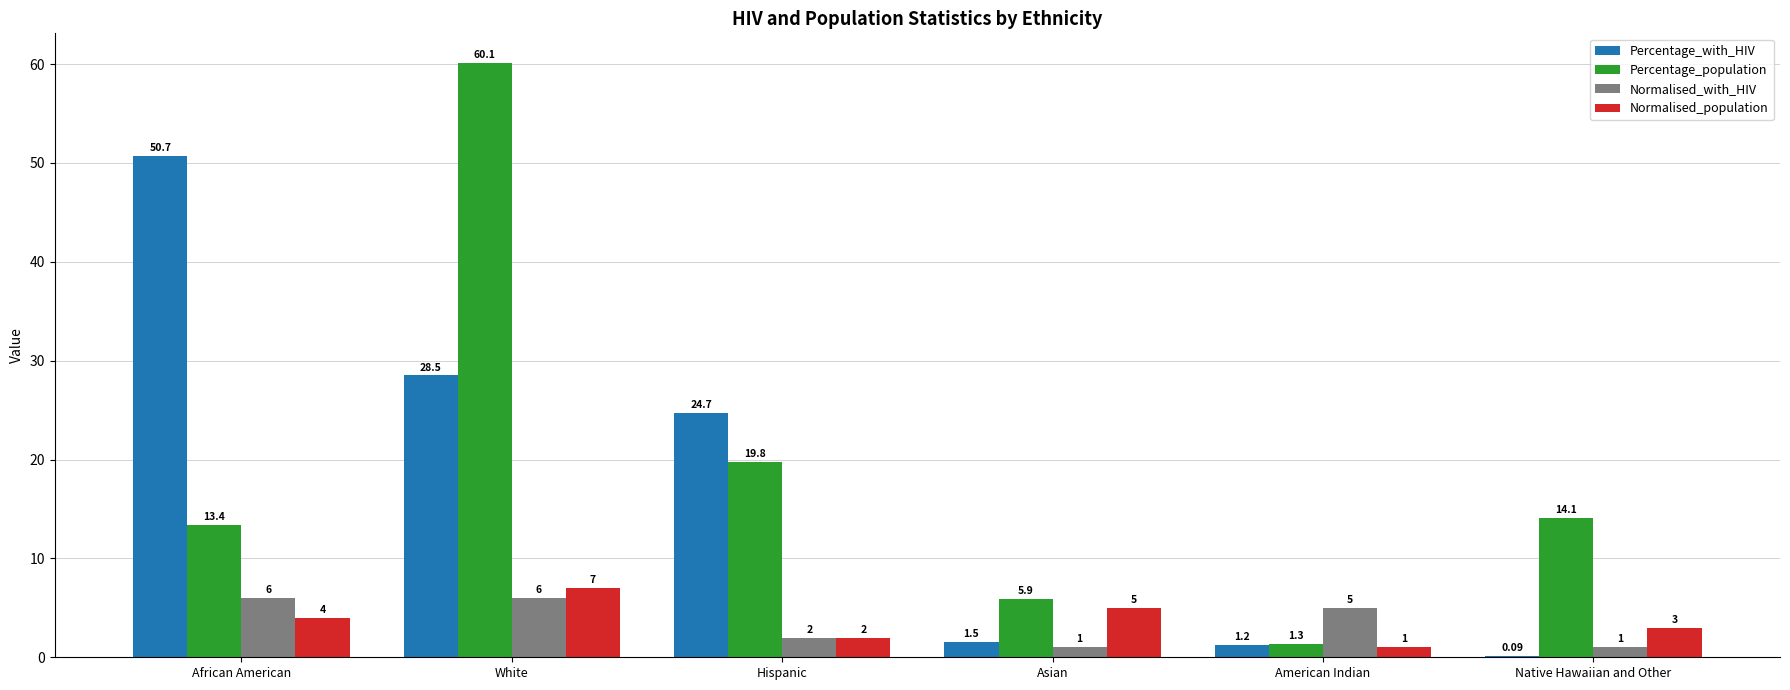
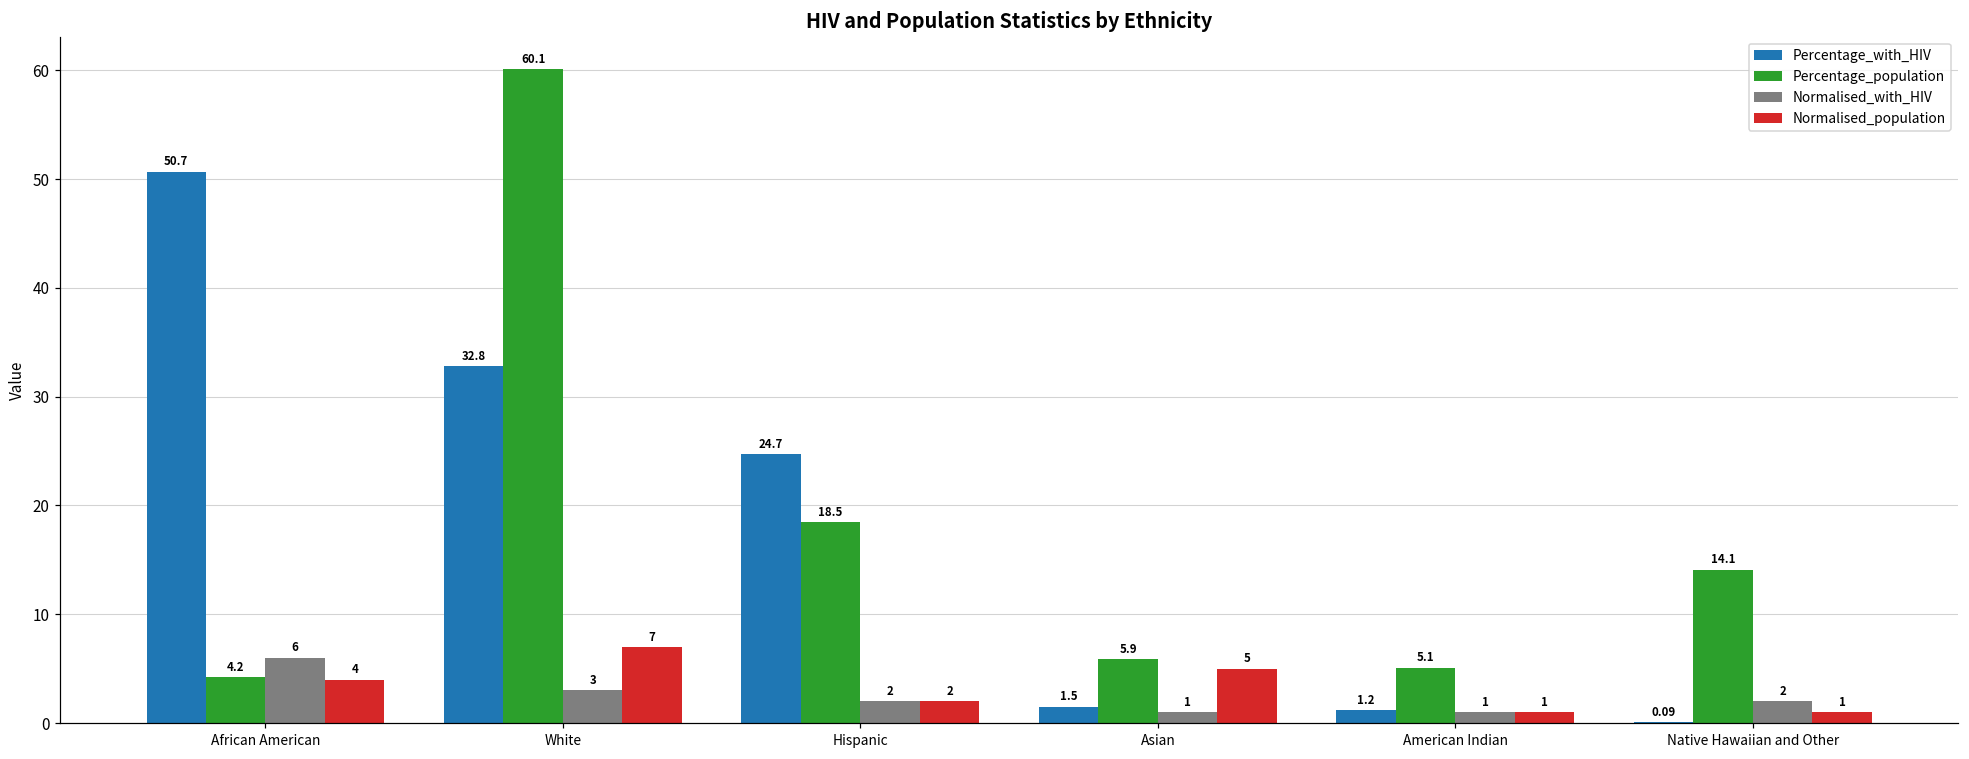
Percentage_population, African American: 13.4 -> 4.2
Percentage_with_HIV, White: 28.5 -> 32.8
Normalised_with_HIV, White: 6 -> 3
Percentage_population, Hispanic: 19.8 -> 18.5
Percentage_population, American Indian: 1.3 -> 5.1
Normalised_with_HIV, American Indian: 5 -> 1
Normalised_with_HIV, Native Hawaiian and Other: 1 -> 2
Normalised_population, Native Hawaiian and Other: 3 -> 1
